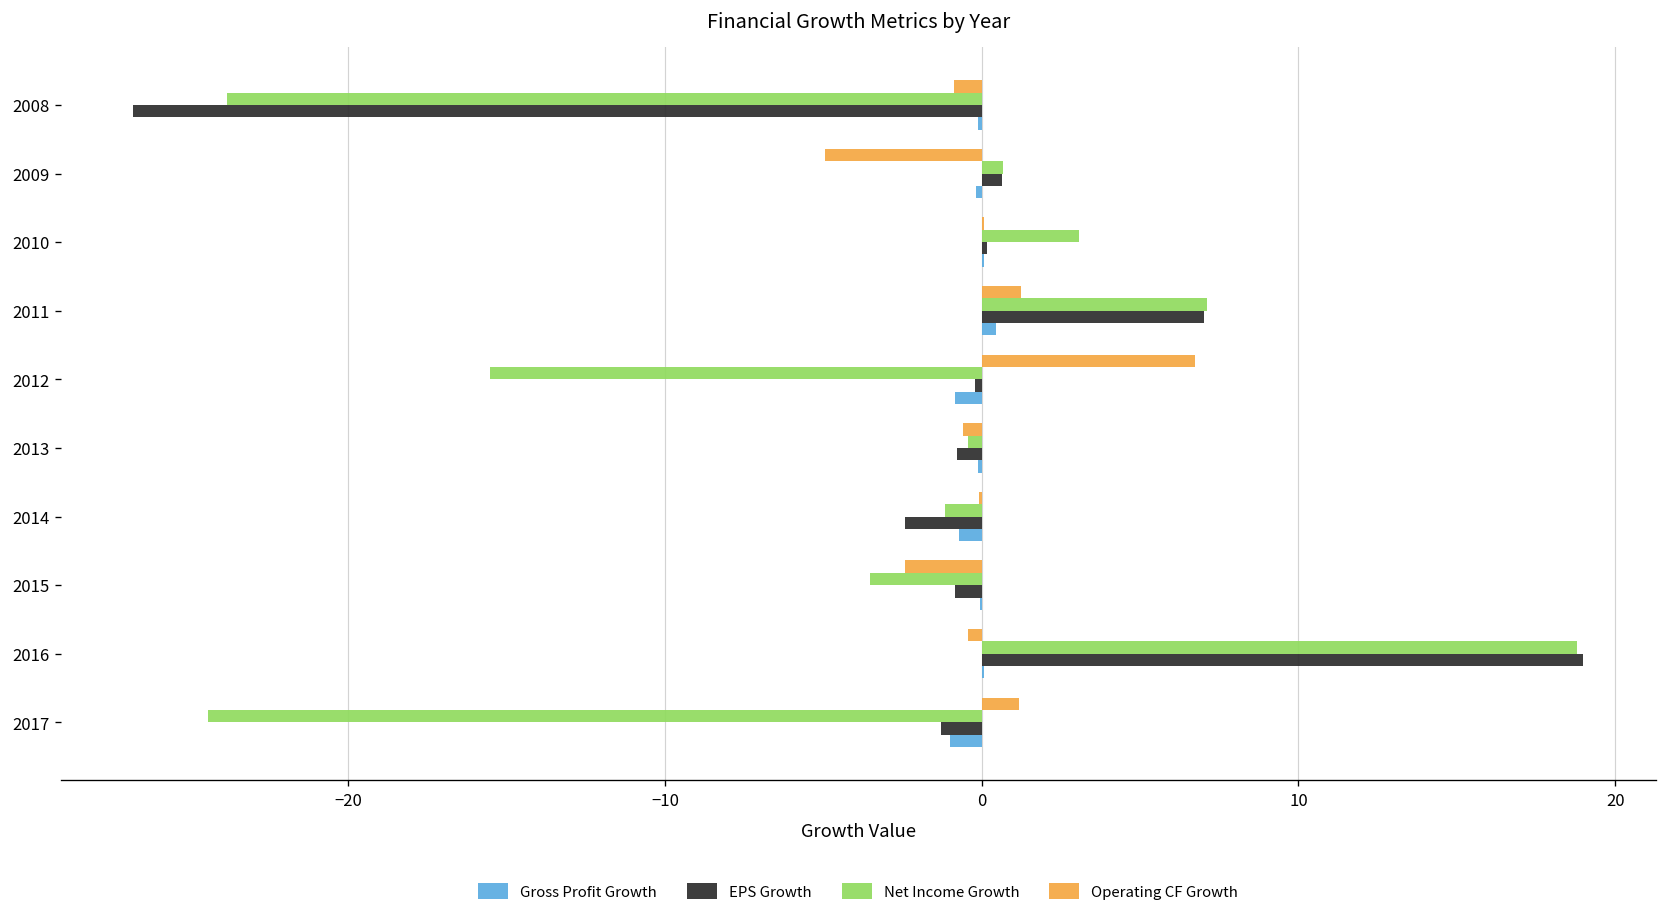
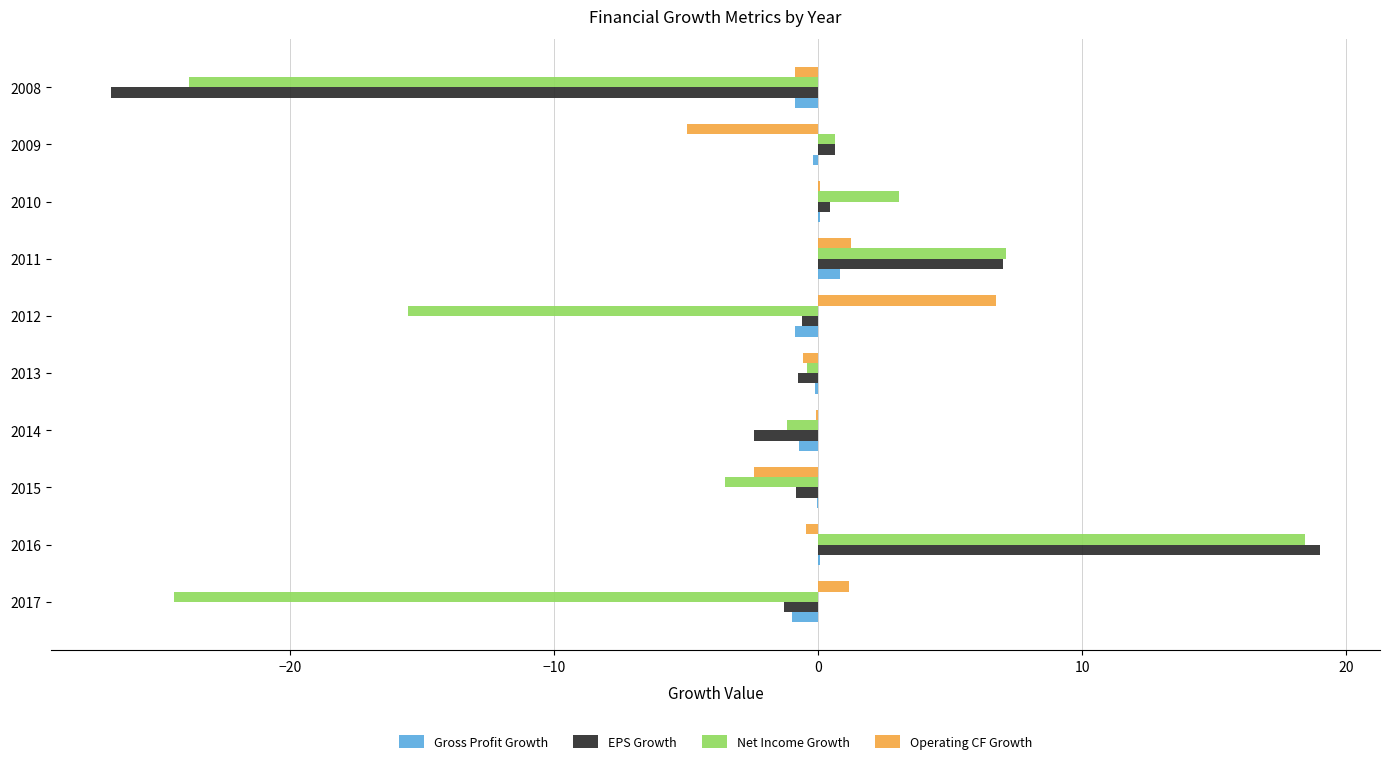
Gross Profit Growth, 2008: -0.1 -> -0.9
EPS Growth, 2010: 0.2 -> 0.5
Gross Profit Growth, 2011: 0.4 -> 0.8
EPS Growth, 2012: -0.2 -> -0.6
Net Income Growth, 2016: 18.8 -> 18.4
